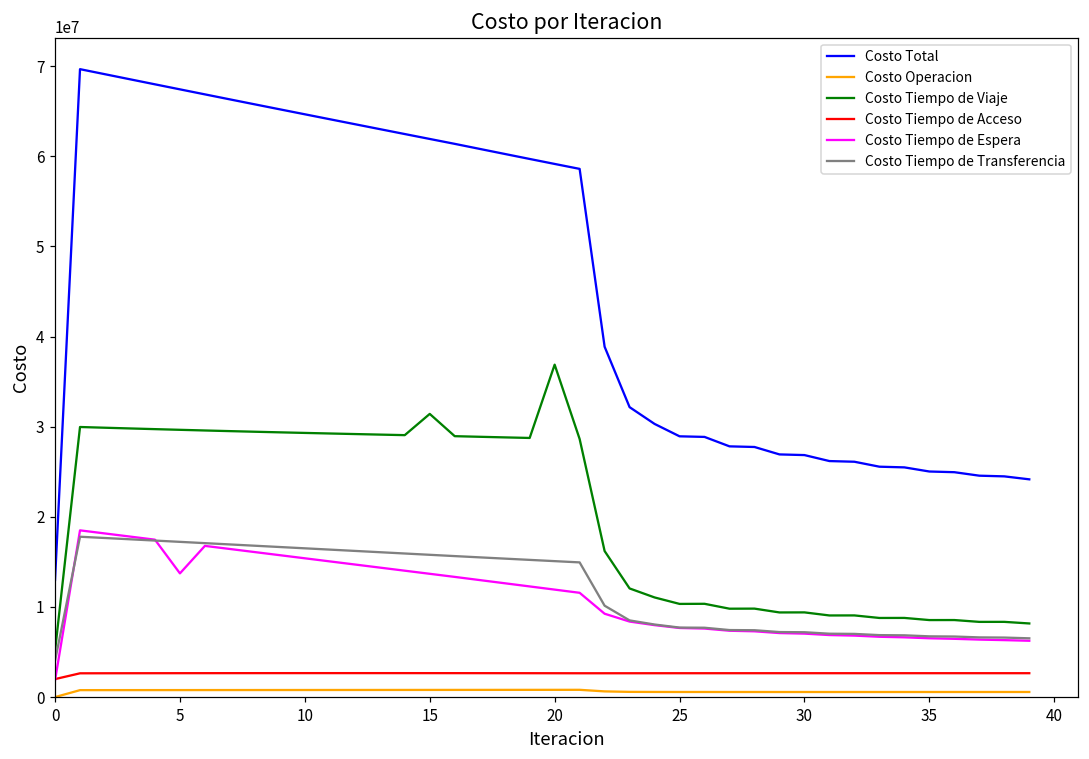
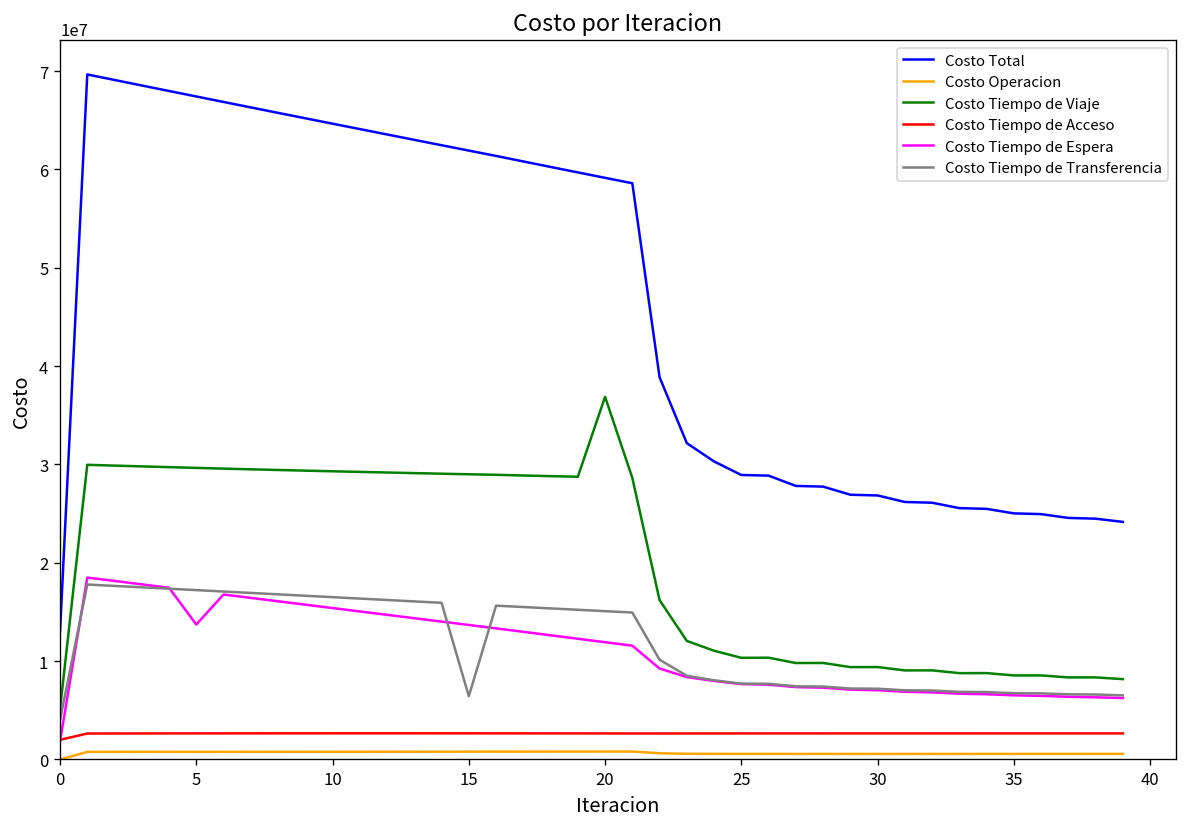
Costo Tiempo de Viaje, 15: 31000000 -> 29000000
Costo Tiempo de Transferencia, 15: 16000000 -> 6000000
